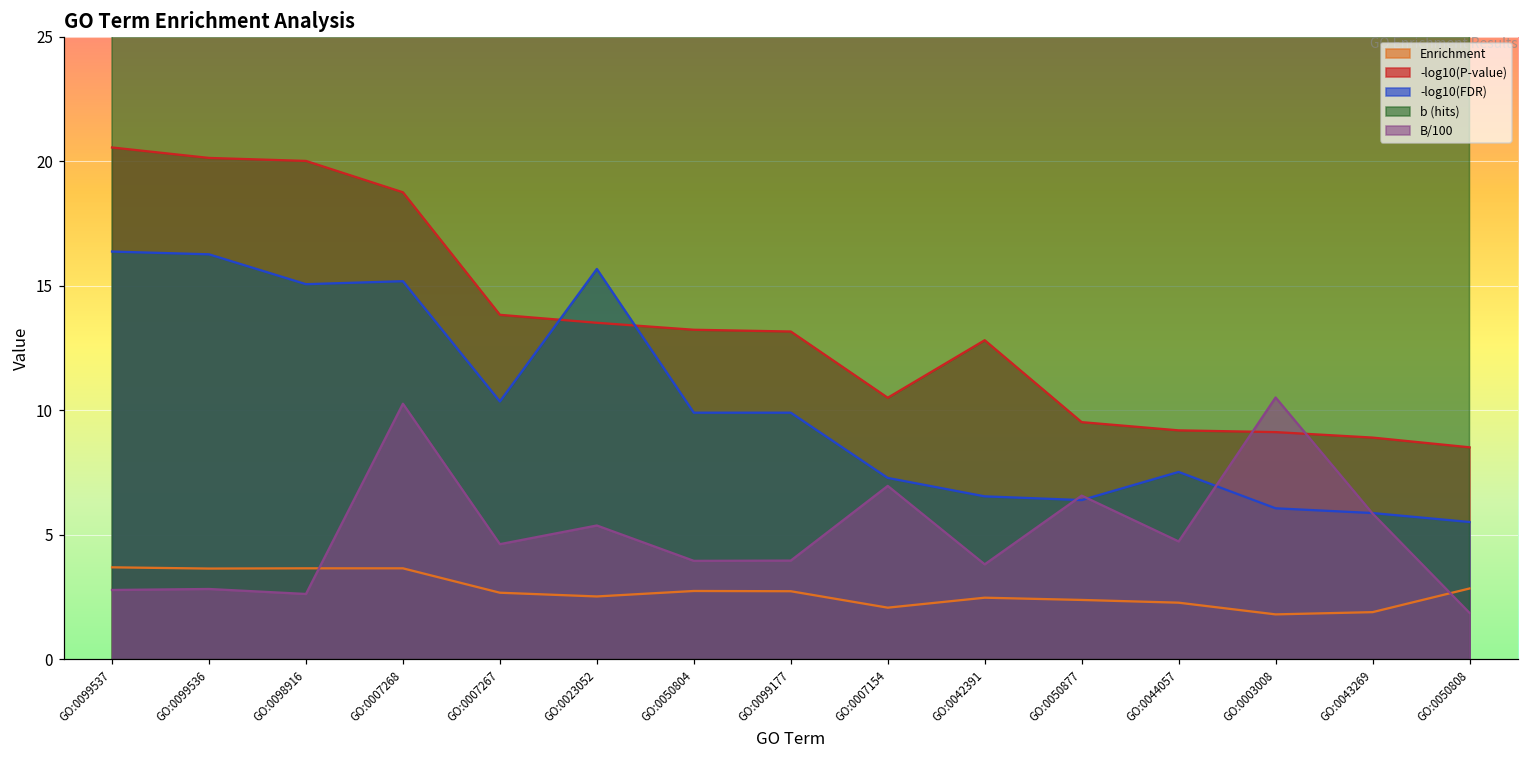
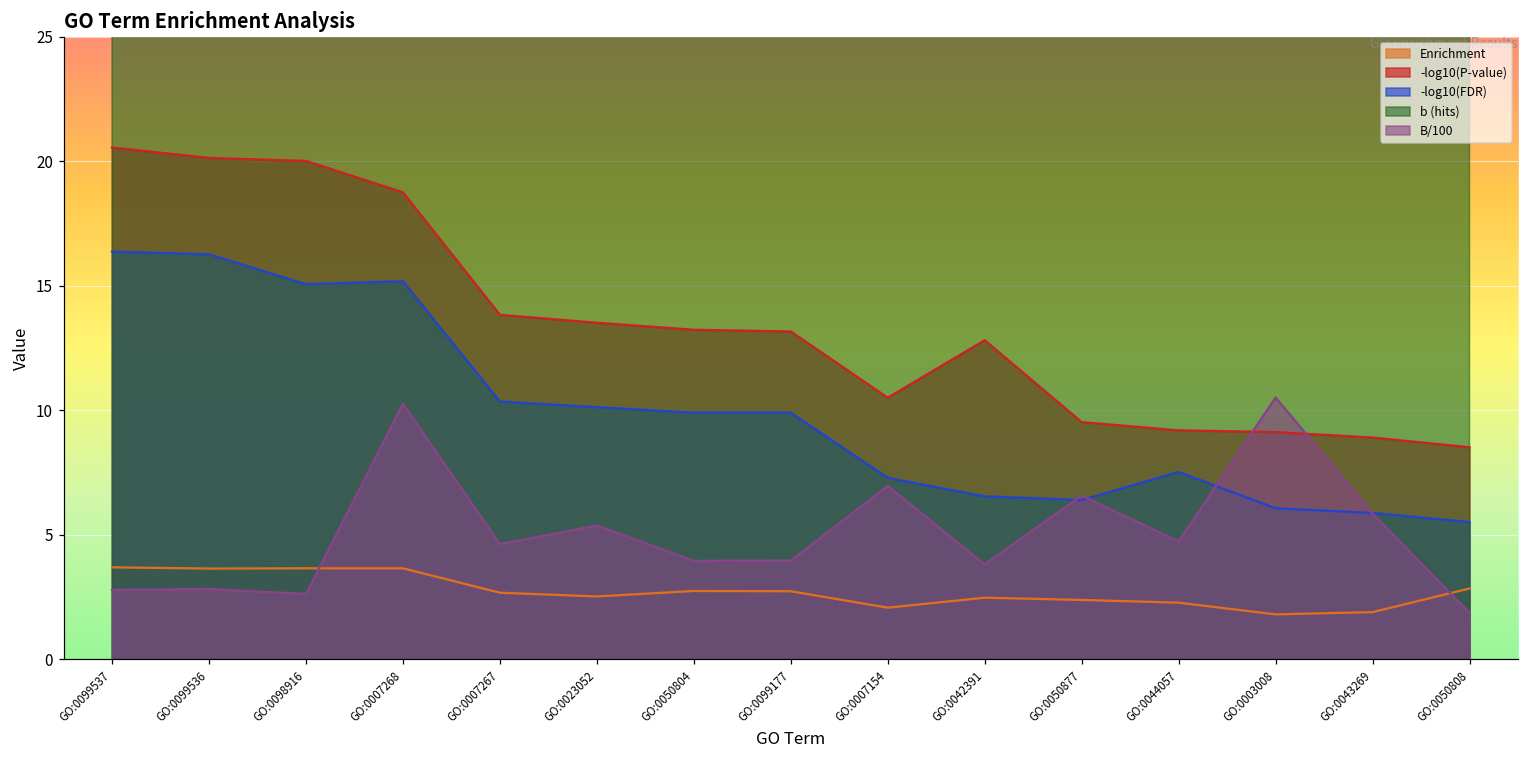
-log10(FDR), GO:0023052: 15.7 -> 10.1
